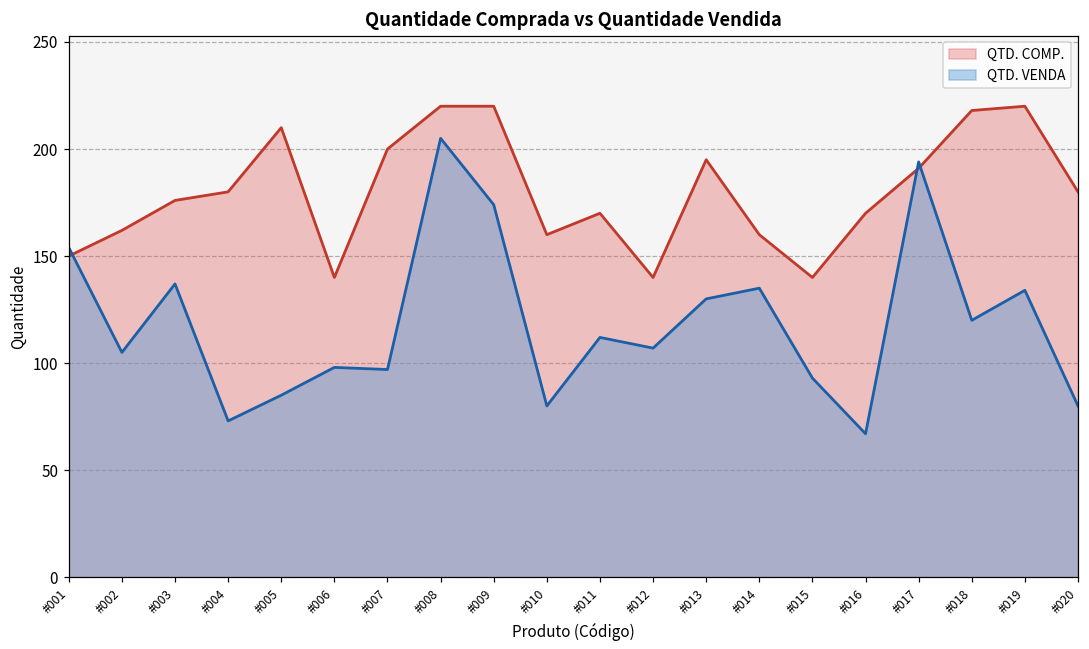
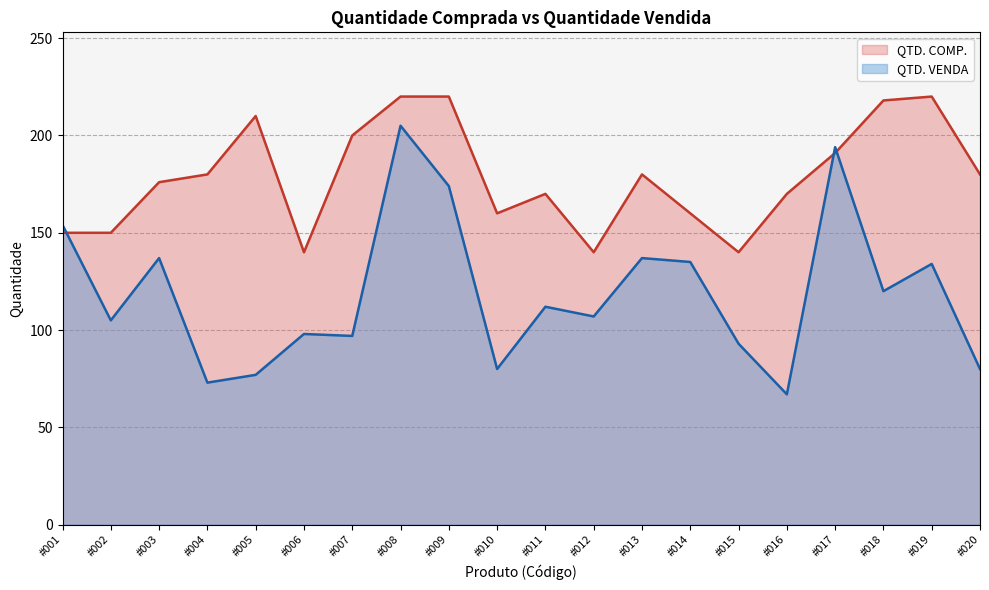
QTD. COMP., #002: 162 -> 150
QTD. VENDA, #005: 85 -> 77
QTD. COMP., #013: 195 -> 180
QTD. VENDA, #013: 130 -> 137
